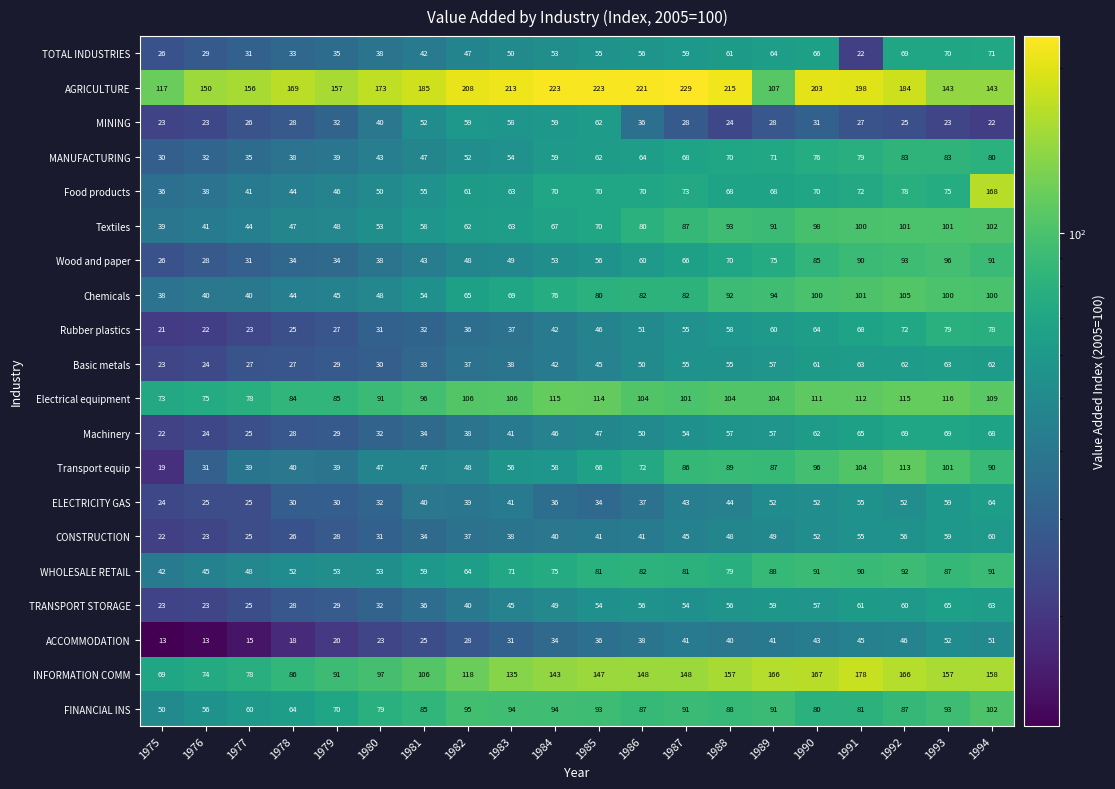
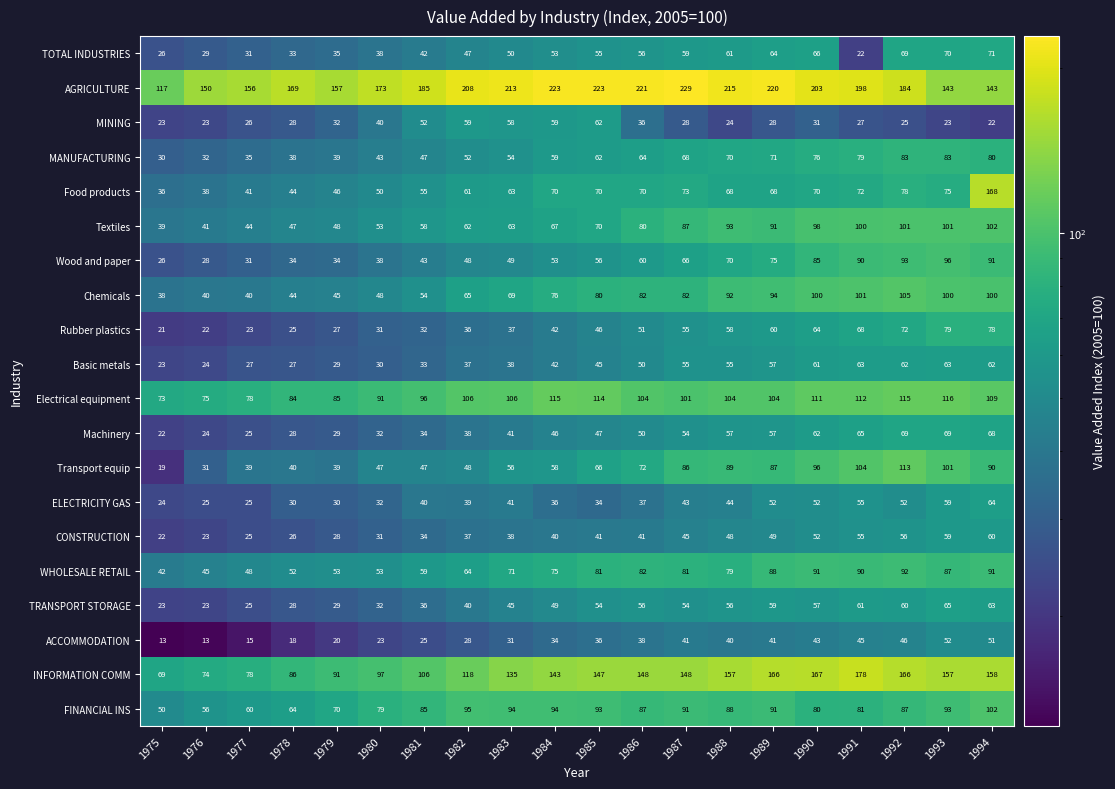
AGRICULTURE, 1989: 107 -> 220
